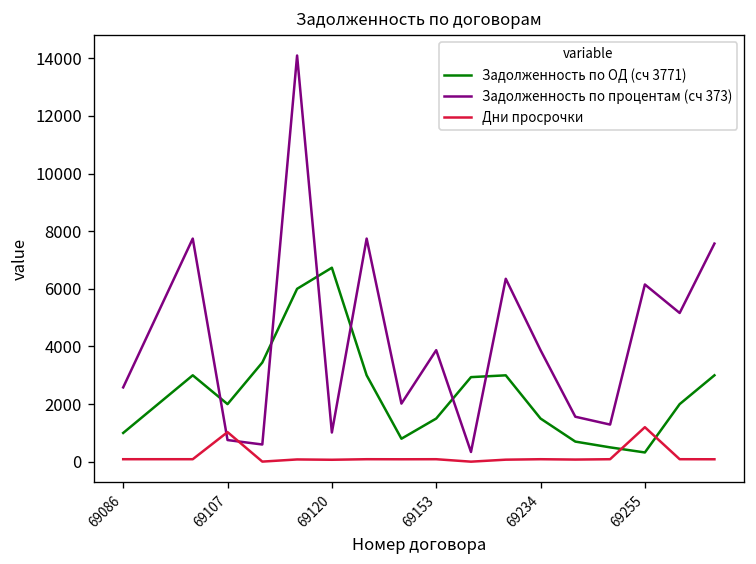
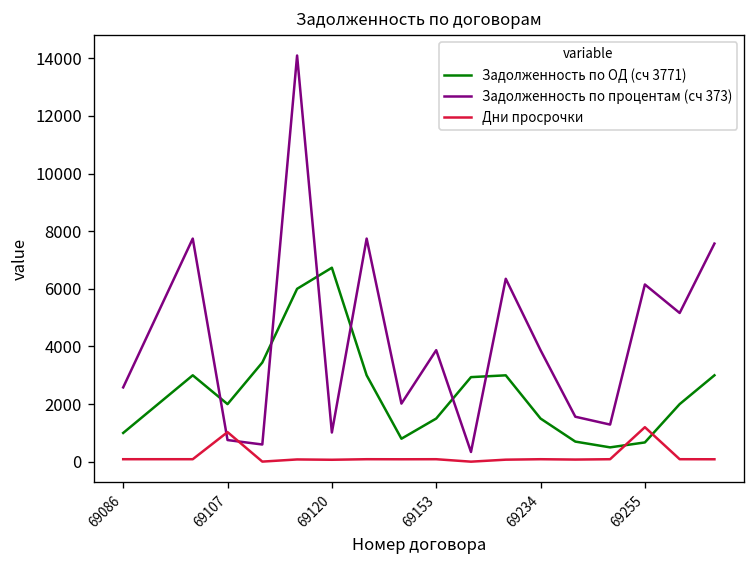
Задолженность по ОД (сч 3771), 69255: 300 -> 700
